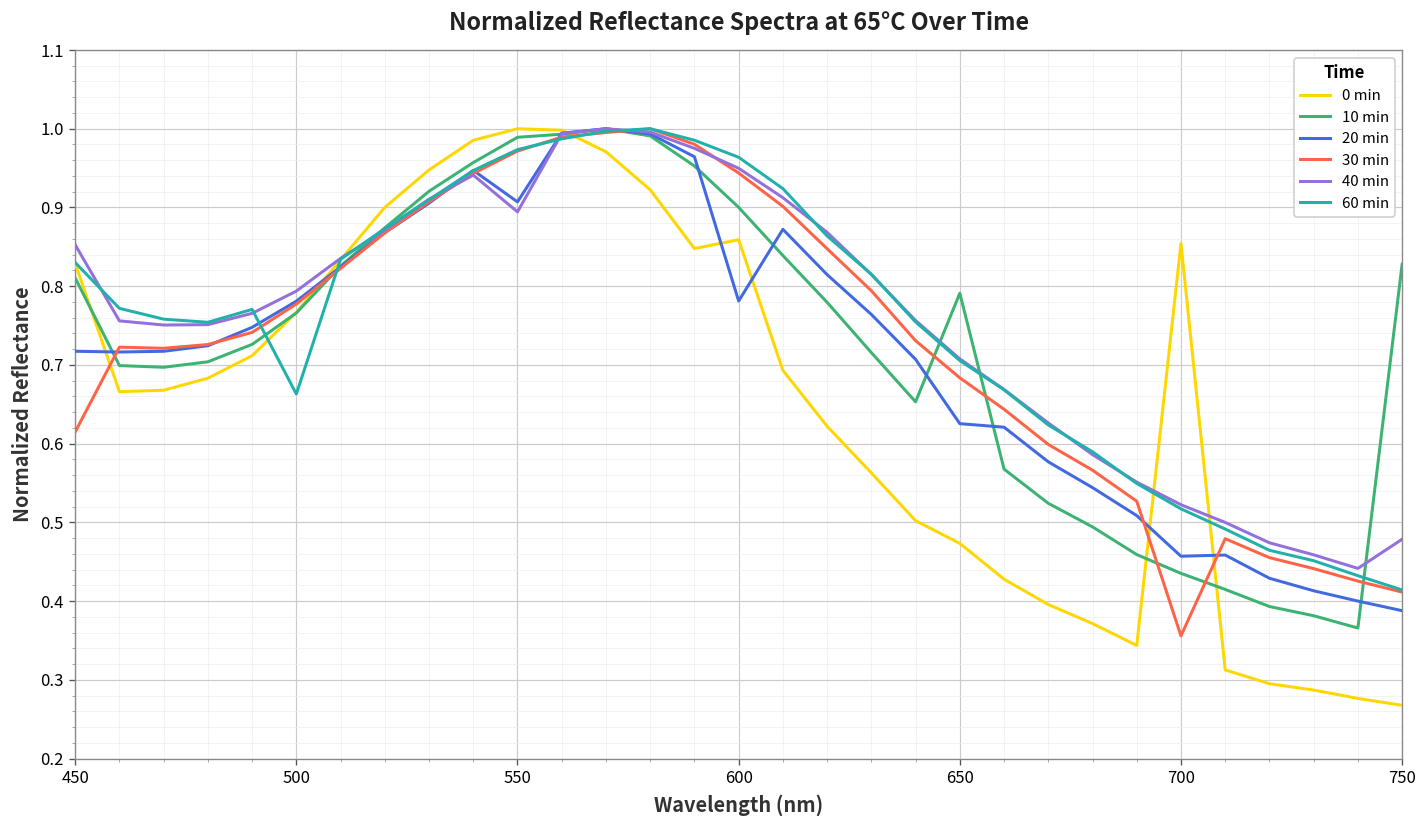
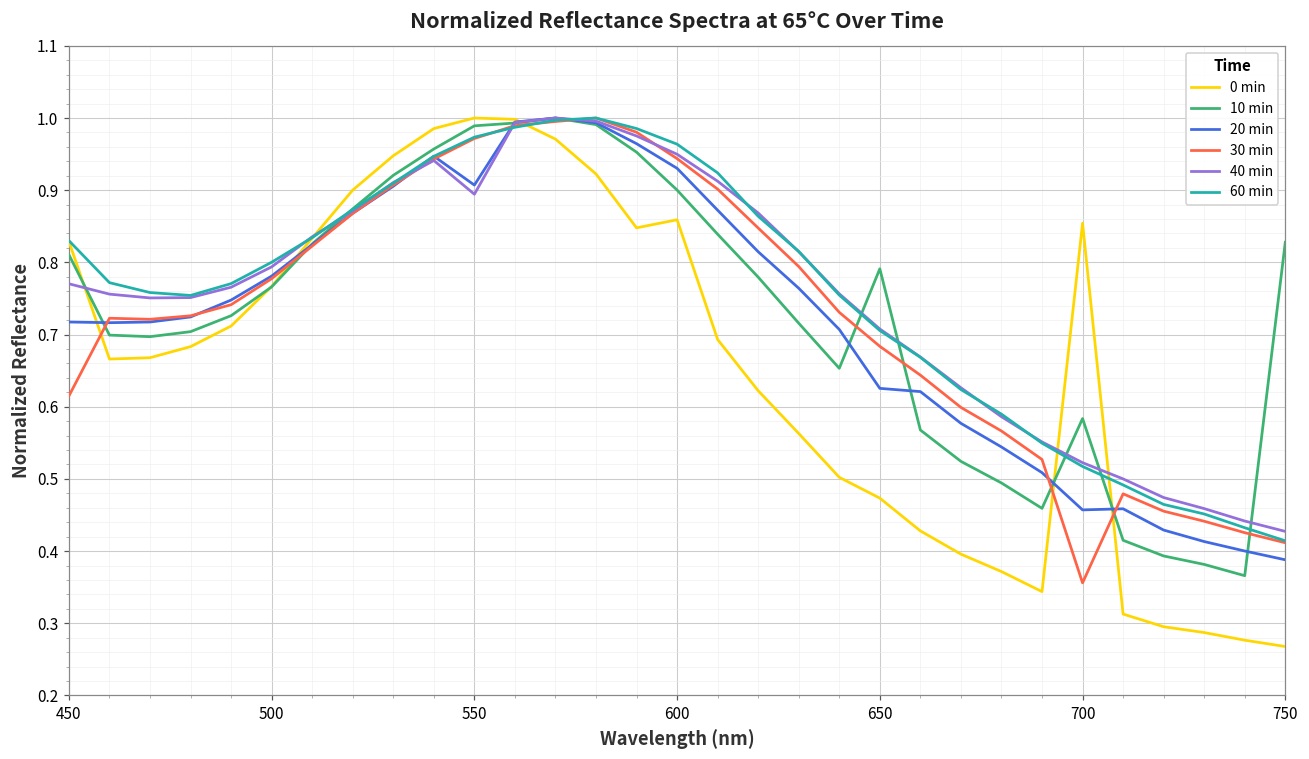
40 min, 450: 0.85 -> 0.77
60 min, 500: 0.66 -> 0.80
20 min, 600: 0.78 -> 0.93
10 min, 700: 0.44 -> 0.58
40 min, 750: 0.48 -> 0.43
